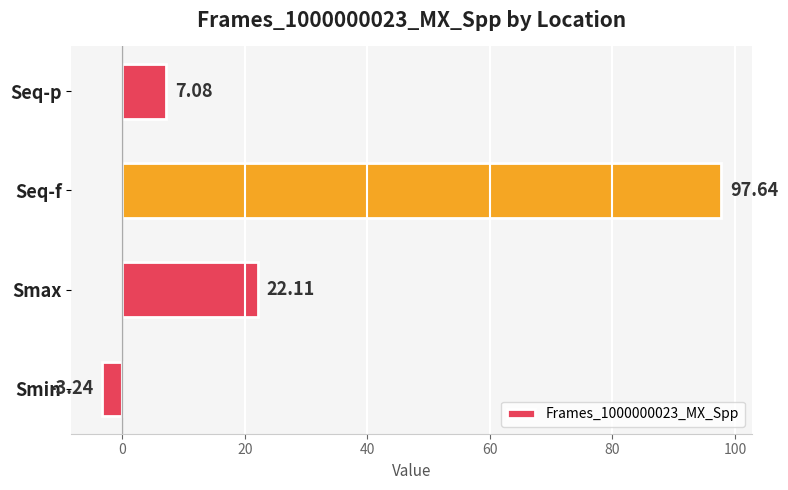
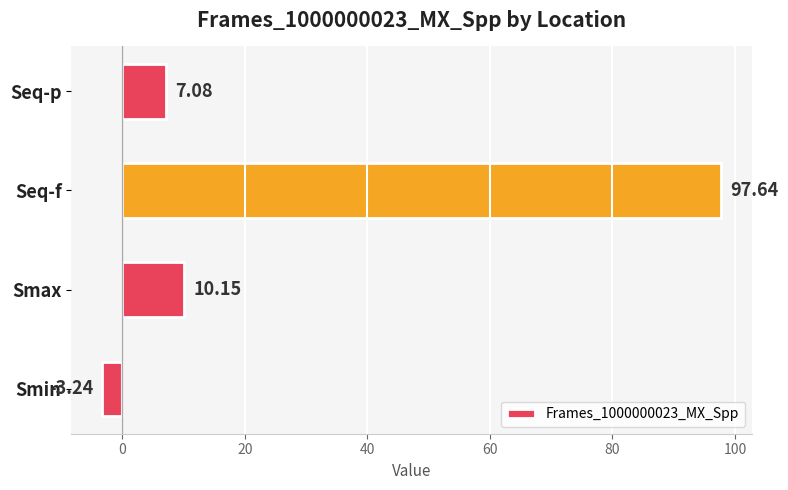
Smax: 22.11 -> 10.15
